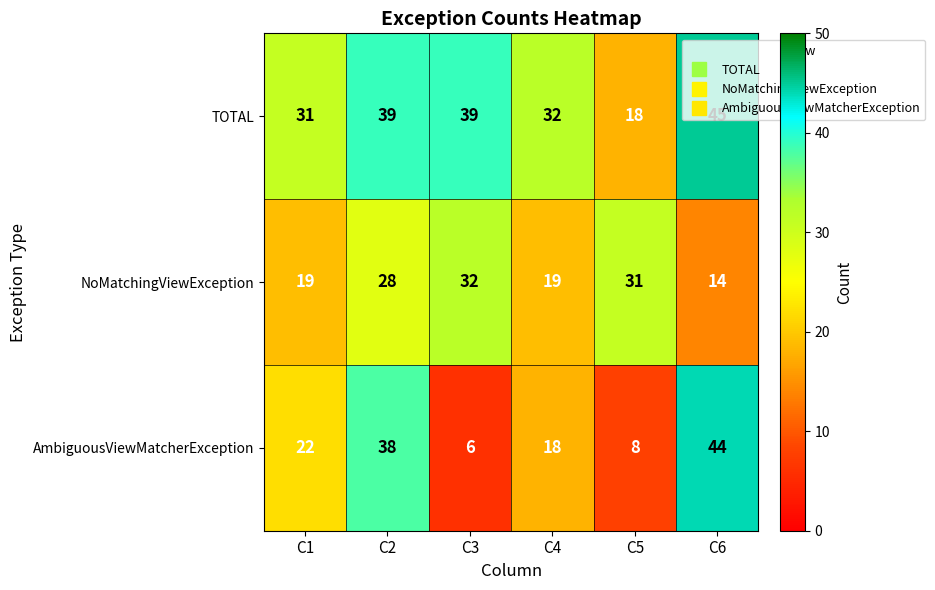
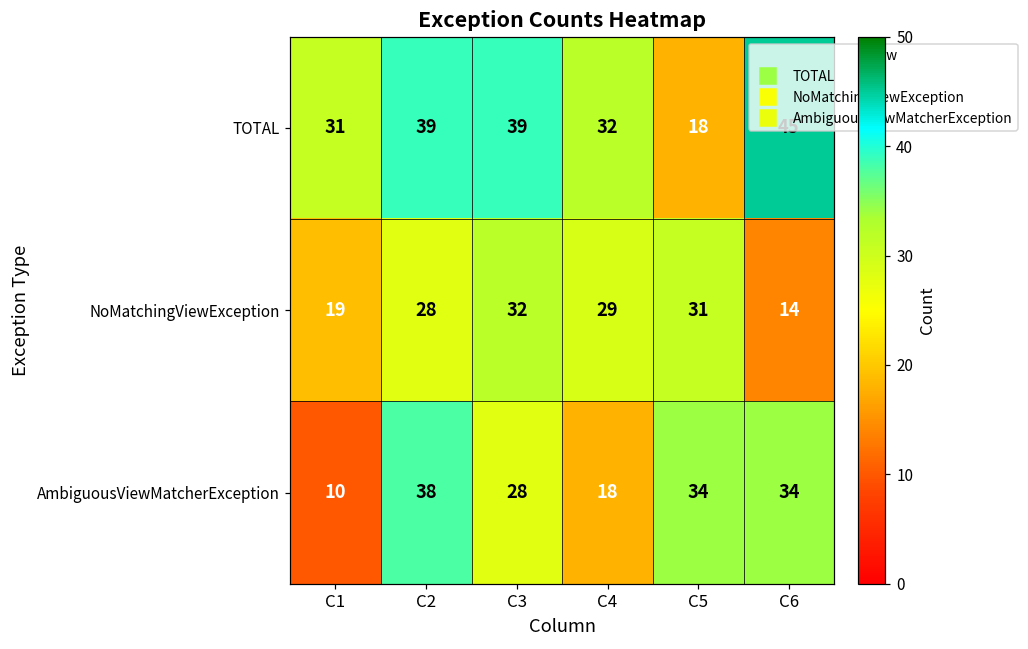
NoMatchingViewException, C4: 19 -> 29
AmbiguousViewMatcherException, C1: 22 -> 10
AmbiguousViewMatcherException, C3: 6 -> 28
AmbiguousViewMatcherException, C5: 8 -> 34
AmbiguousViewMatcherException, C6: 44 -> 34
